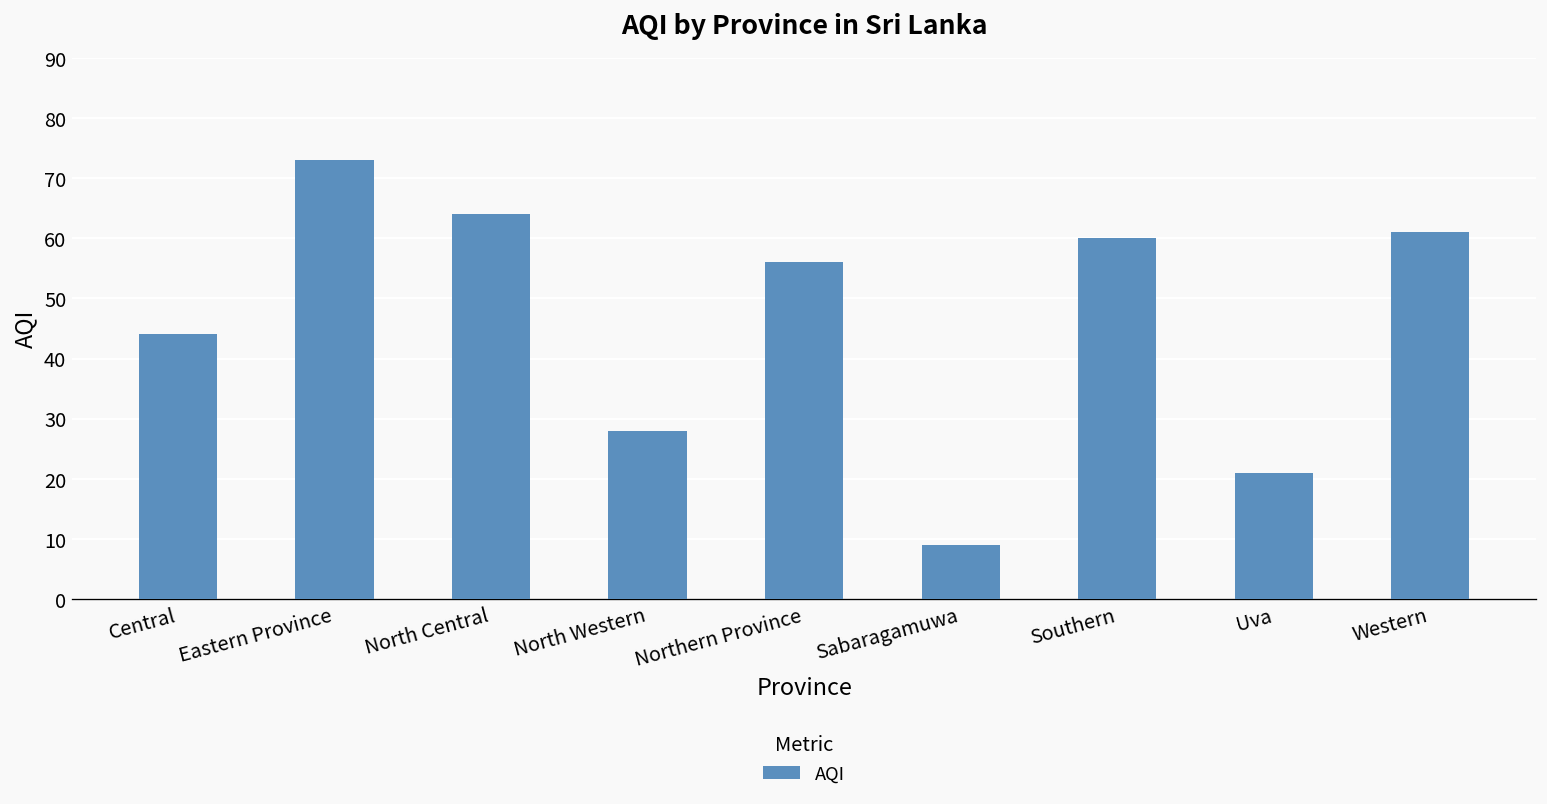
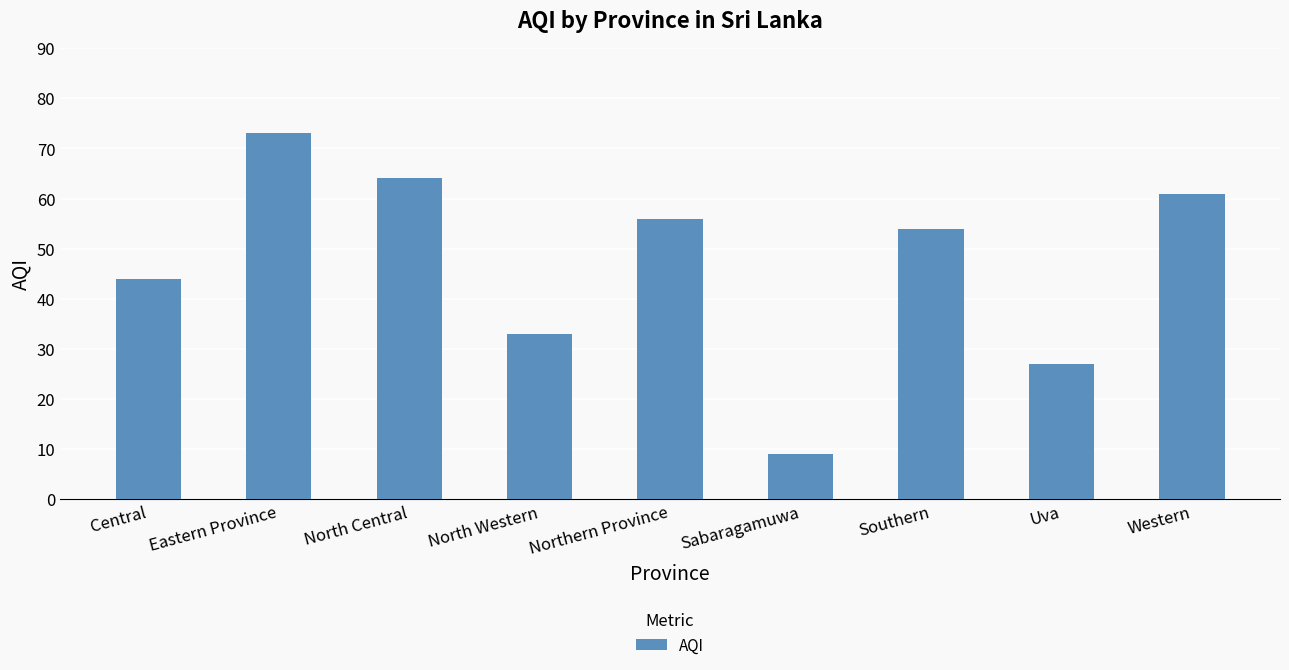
North Western: 28 -> 33
Southern: 60 -> 54
Uva: 21 -> 27
